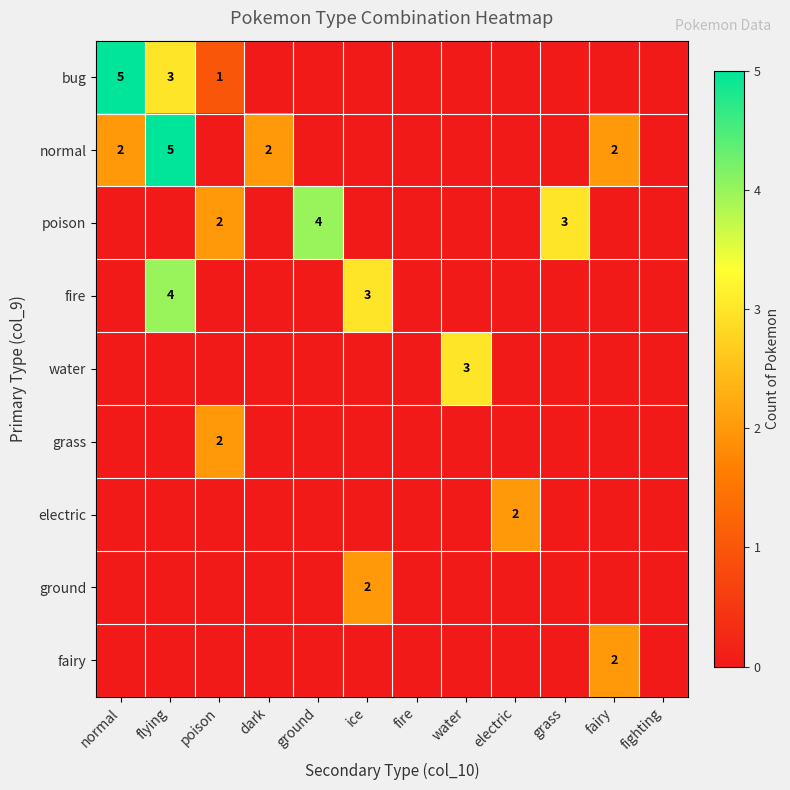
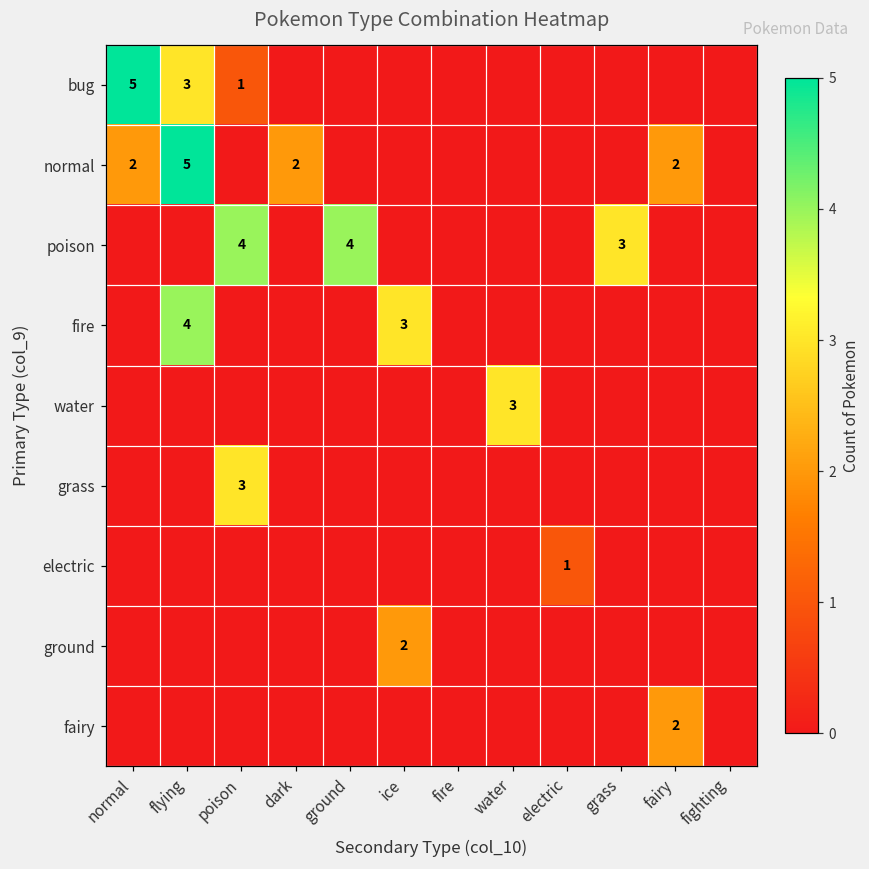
poison, poison: 2 -> 4
grass, poison: 2 -> 3
electric, electric: 2 -> 1
